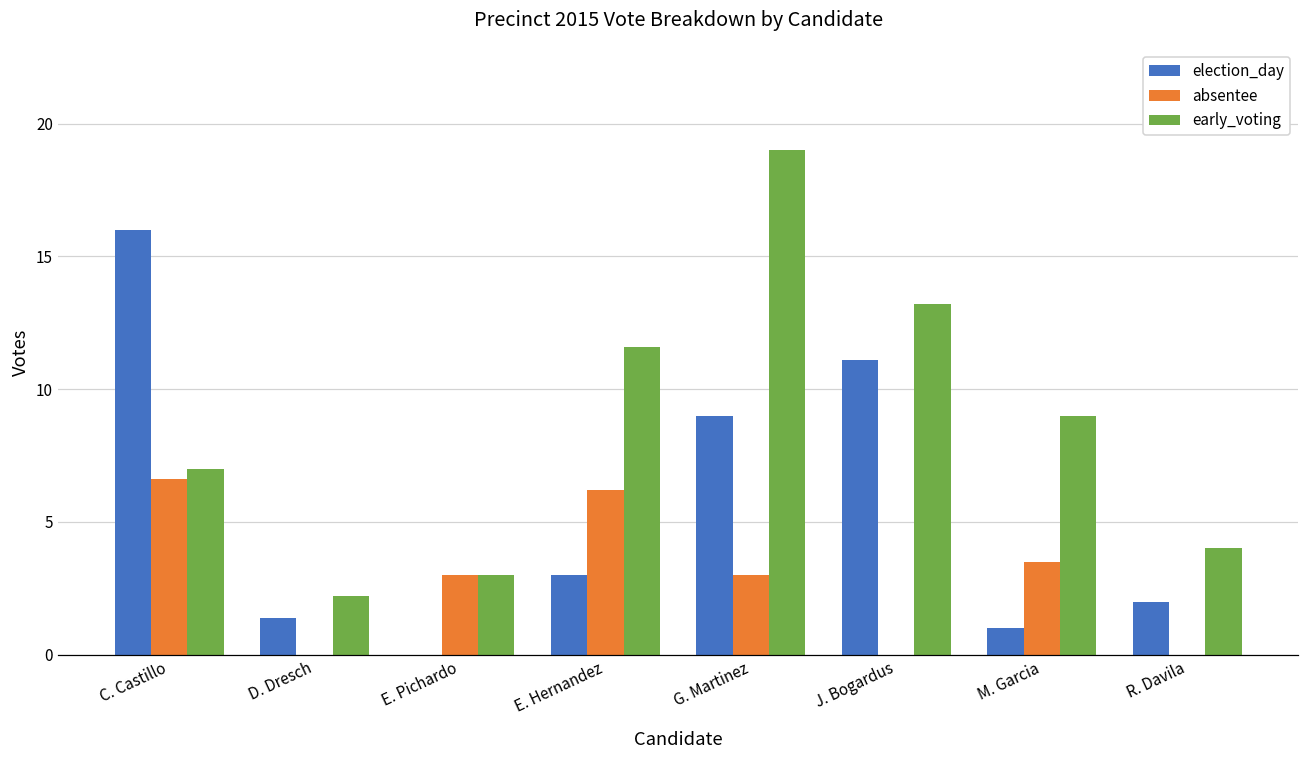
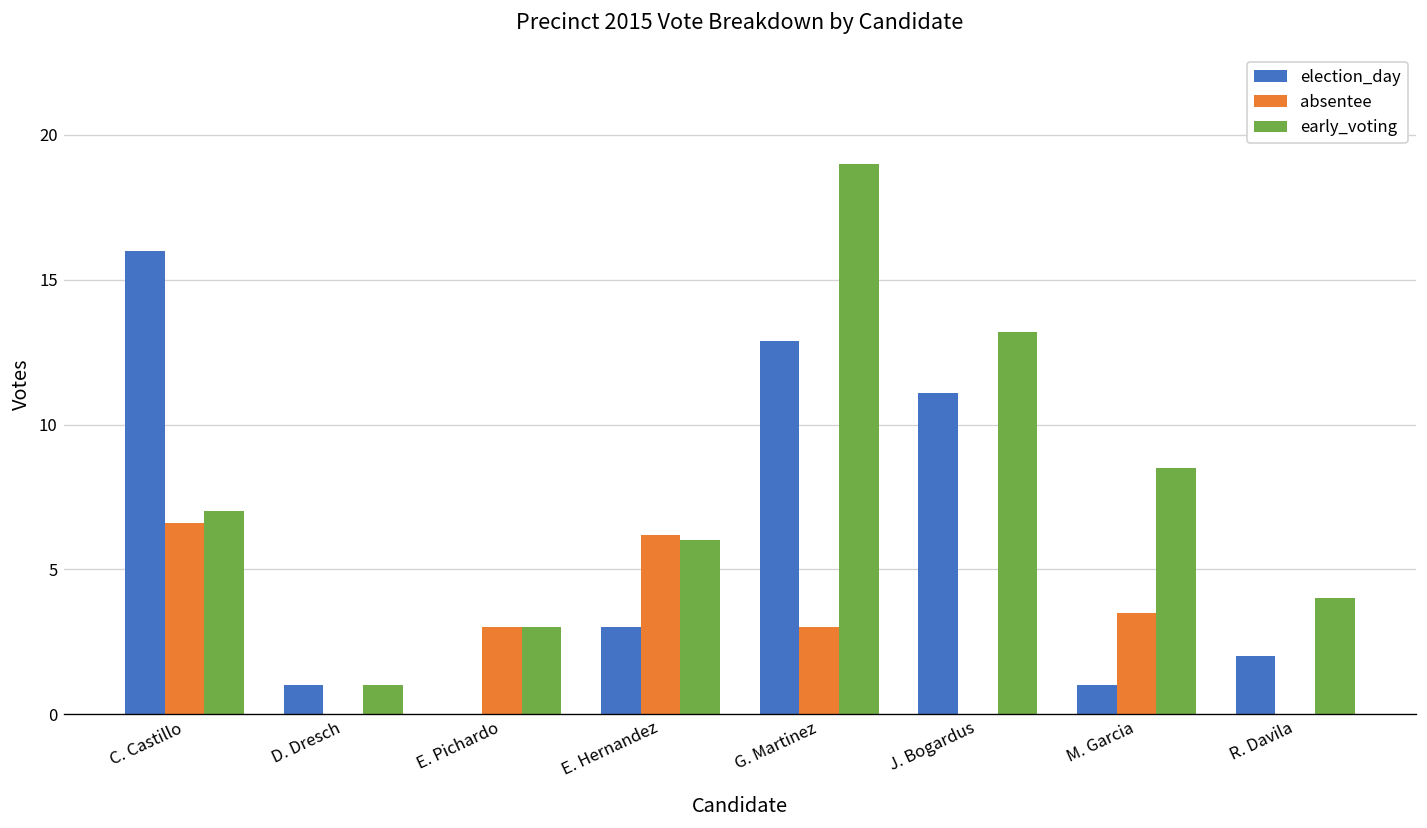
election_day, D. Dresch: 1.4 -> 1.0
early_voting, D. Dresch: 2.2 -> 1.0
early_voting, E. Hernandez: 11.6 -> 6.0
election_day, G. Martinez: 9.0 -> 12.9
early_voting, M. Garcia: 9.0 -> 8.5
